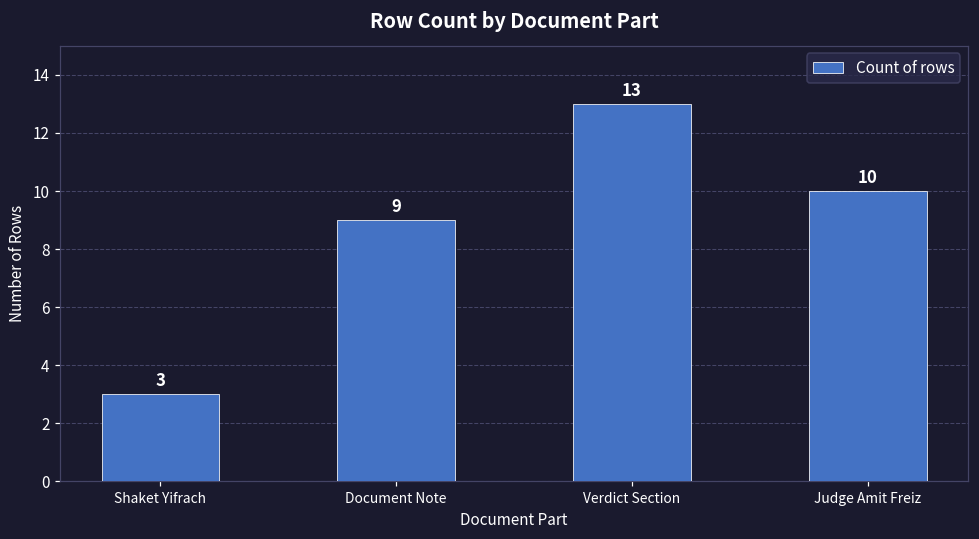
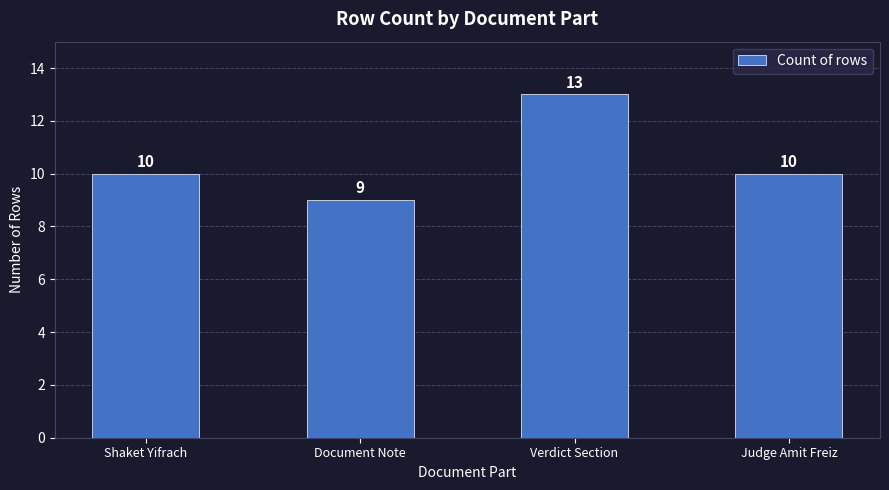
Shaket Yifrach: 3 -> 10
